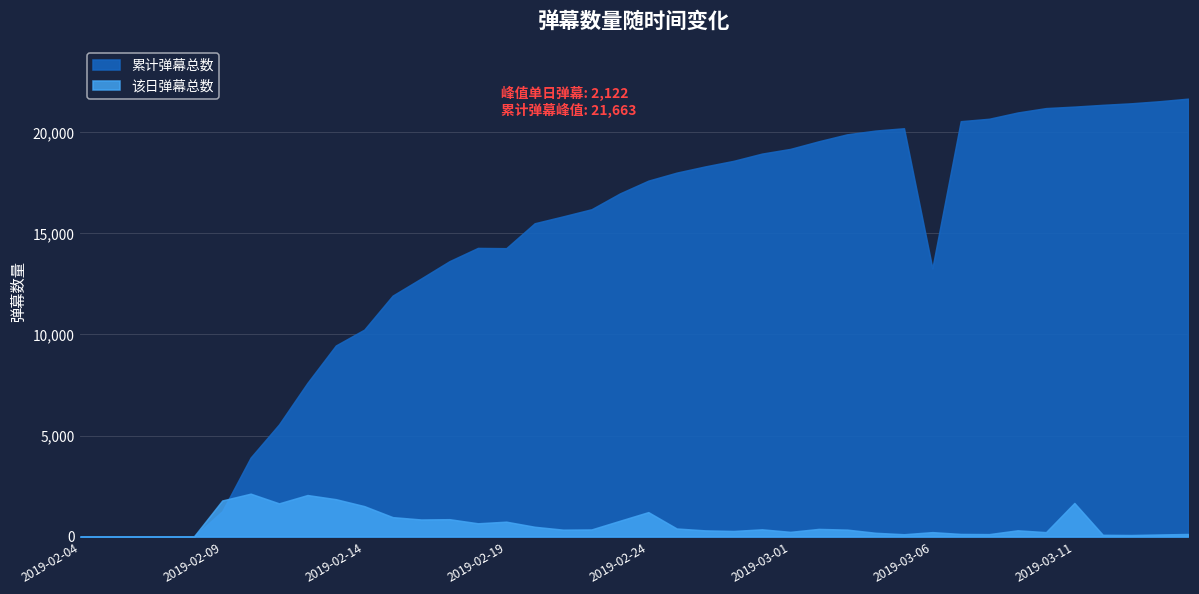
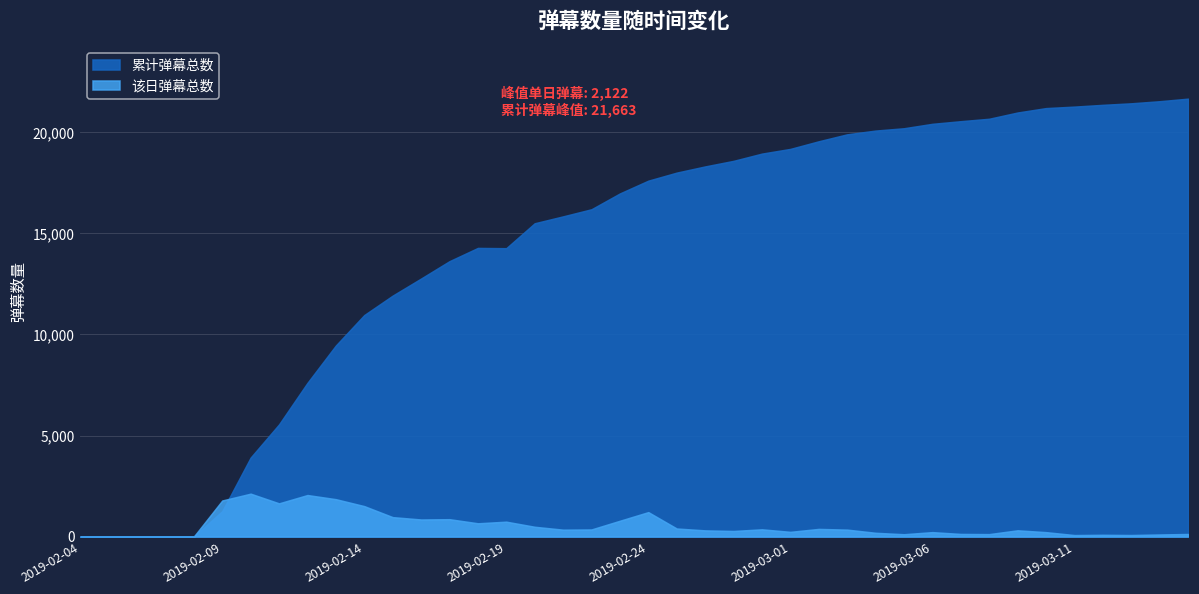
累计弹幕总数, 2019-02-14: 10,200 -> 11,000
累计弹幕总数, 2019-03-06: 13,300 -> 20,400
该日弹幕总数, 2019-03-11: 1,700 -> 100
